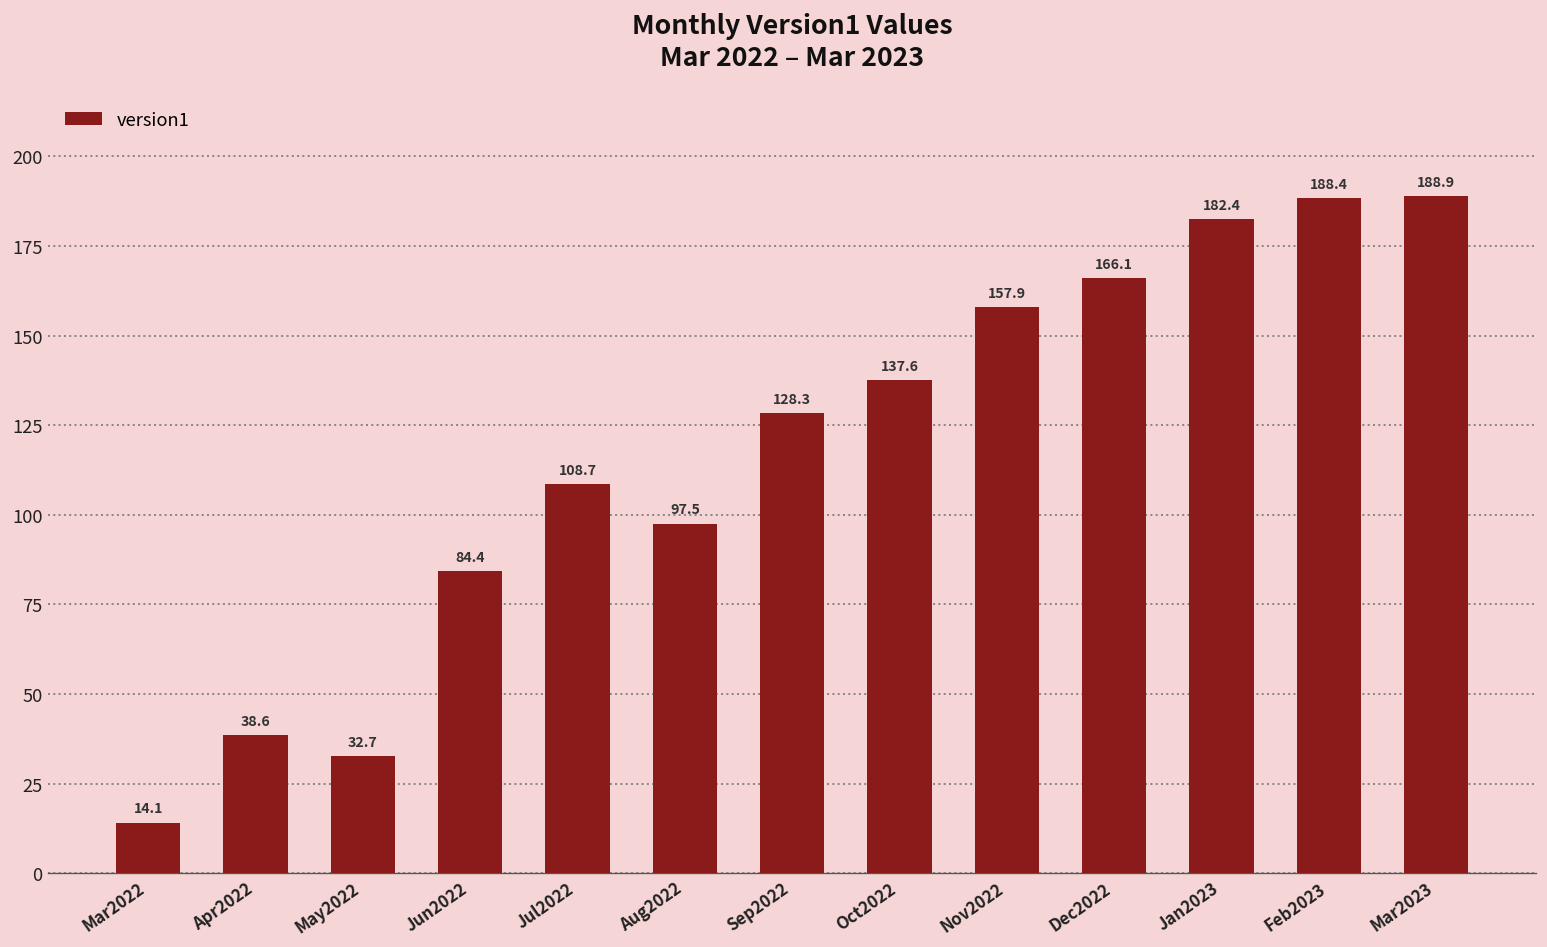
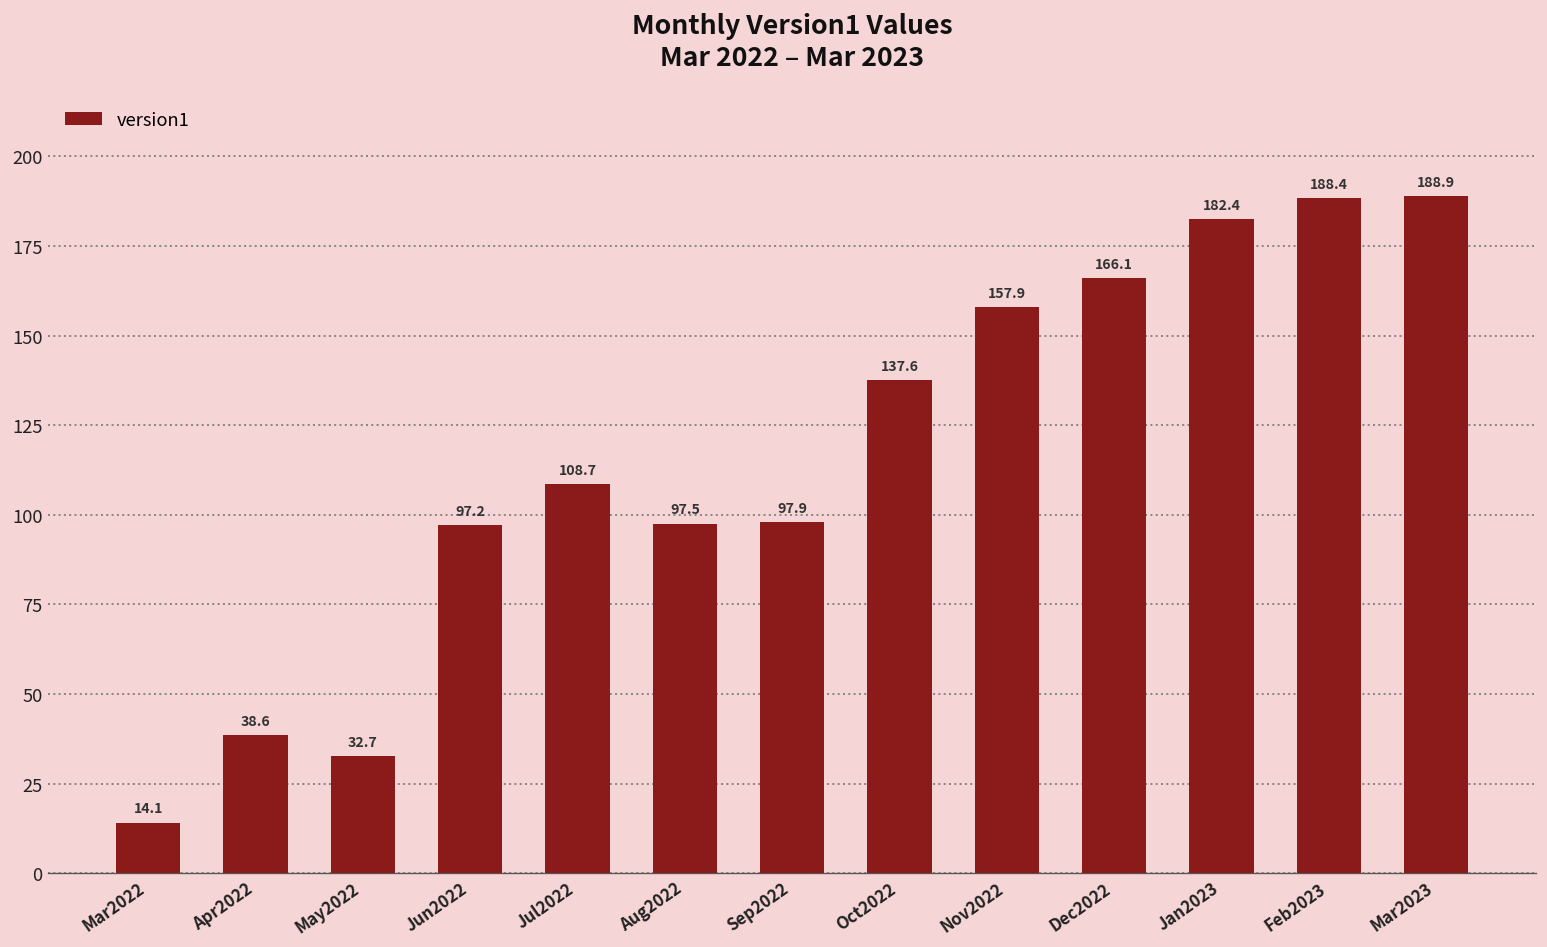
Jun2022: 84.4 -> 97.2
Sep2022: 128.3 -> 97.9
